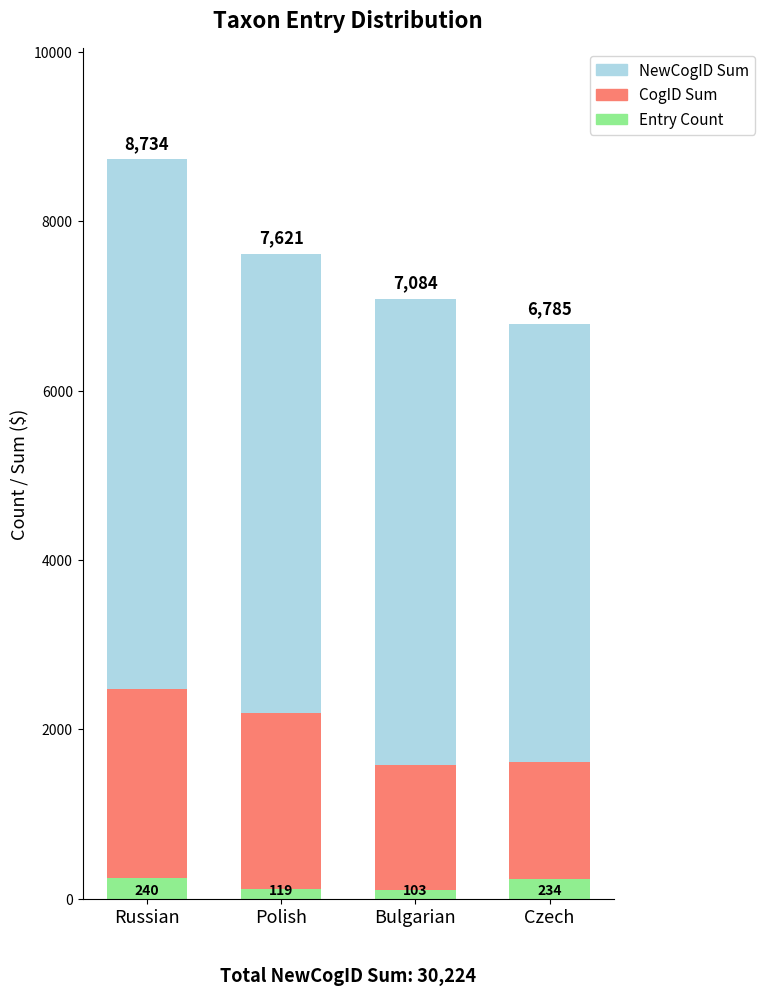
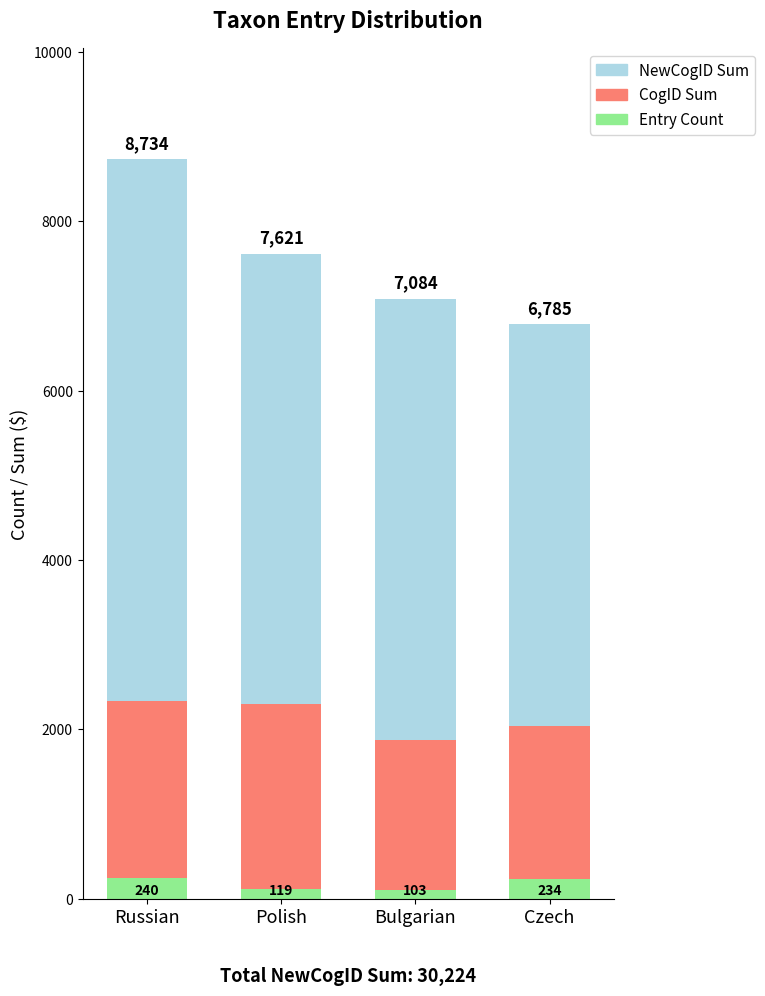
CogID Sum, Russian: 2500 -> 2300
CogID Sum, Polish: 2200 -> 2300
CogID Sum, Bulgarian: 1600 -> 1900
CogID Sum, Czech: 1600 -> 2000
